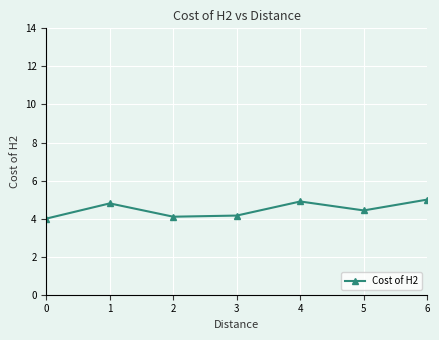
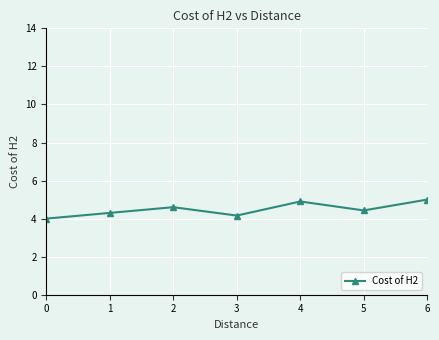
1: 4.8 -> 4.3
2: 4.1 -> 4.6
